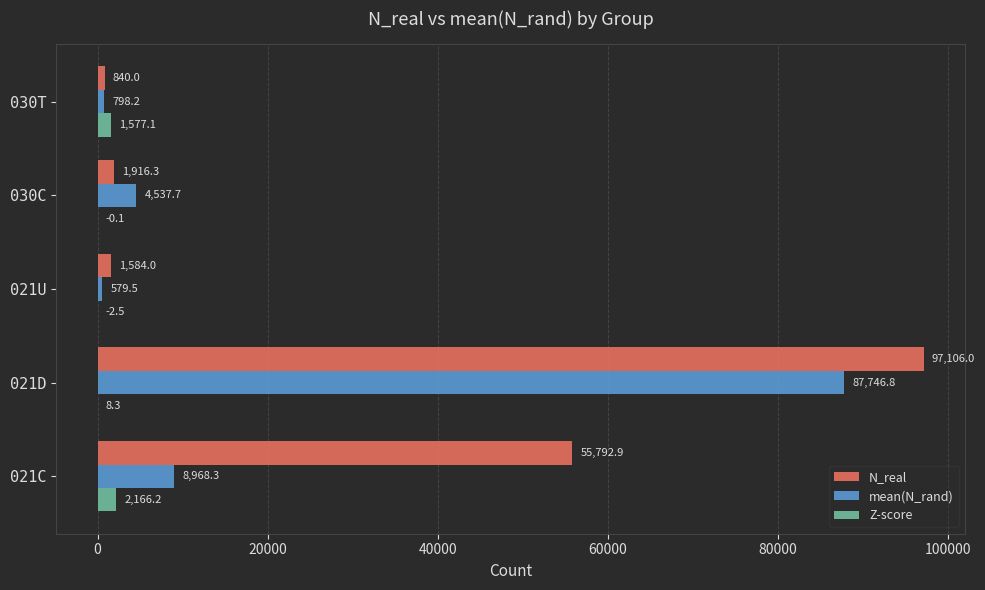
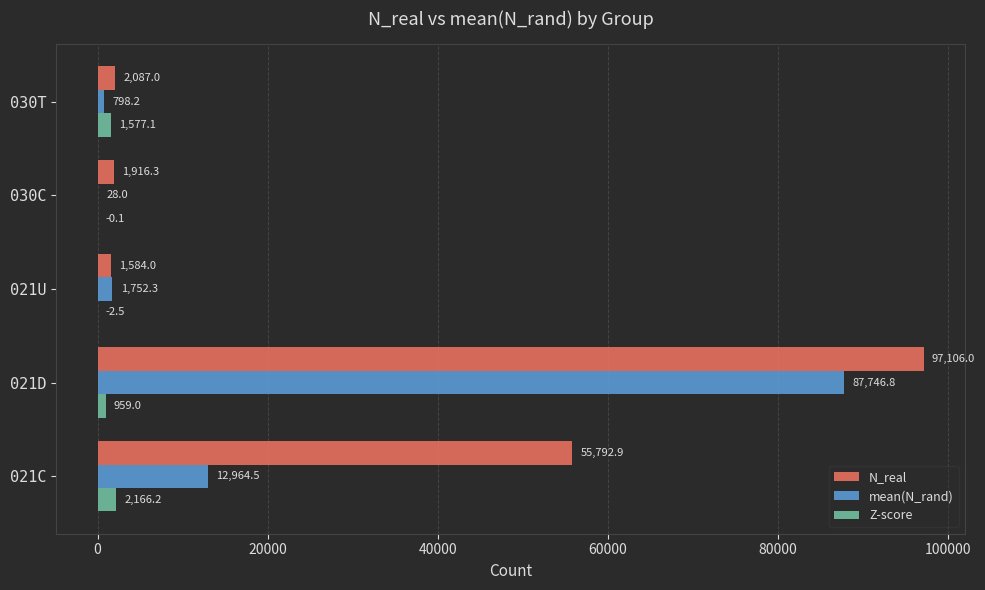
N_real, 030T: 840.0 -> 2,087.0
mean(N_rand), 030C: 4,537.7 -> 28.0
mean(N_rand), 021U: 579.5 -> 1,752.3
Z-score, 021D: 8.3 -> 959.0
mean(N_rand), 021C: 8,968.3 -> 12,964.5
